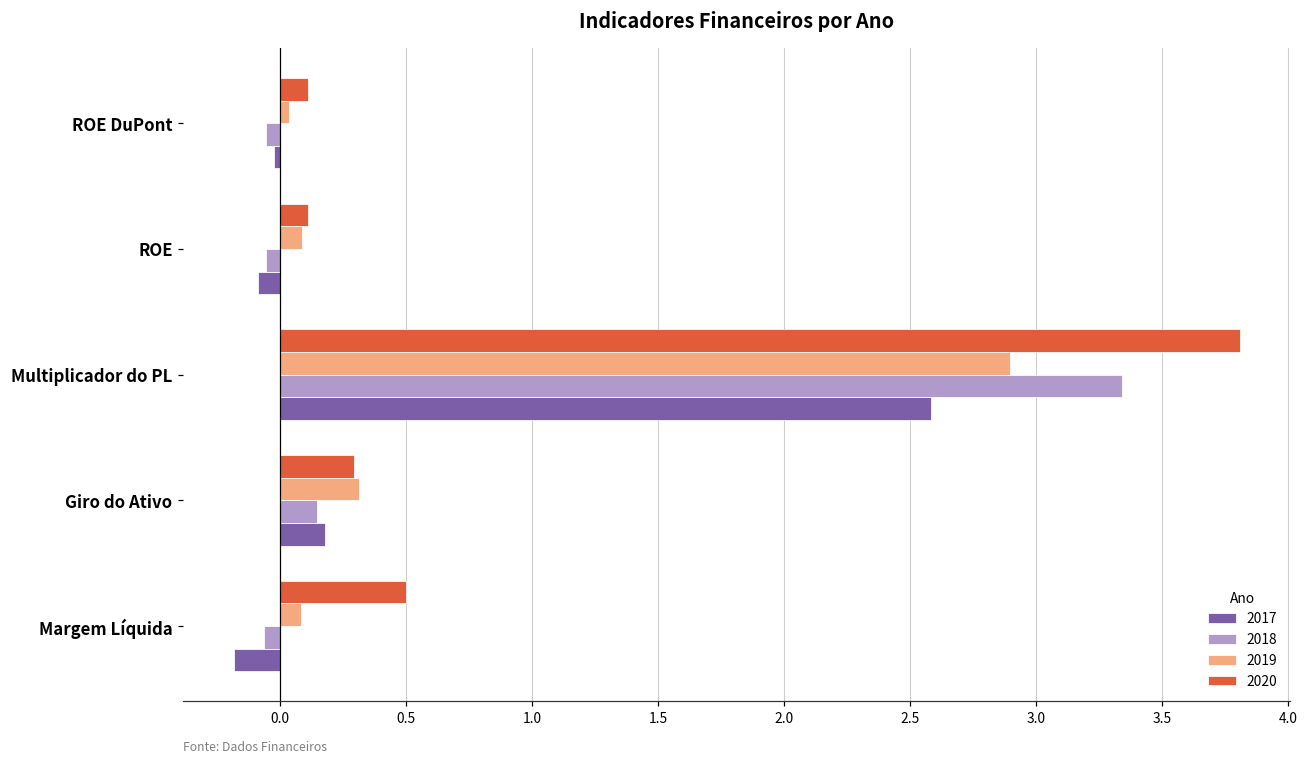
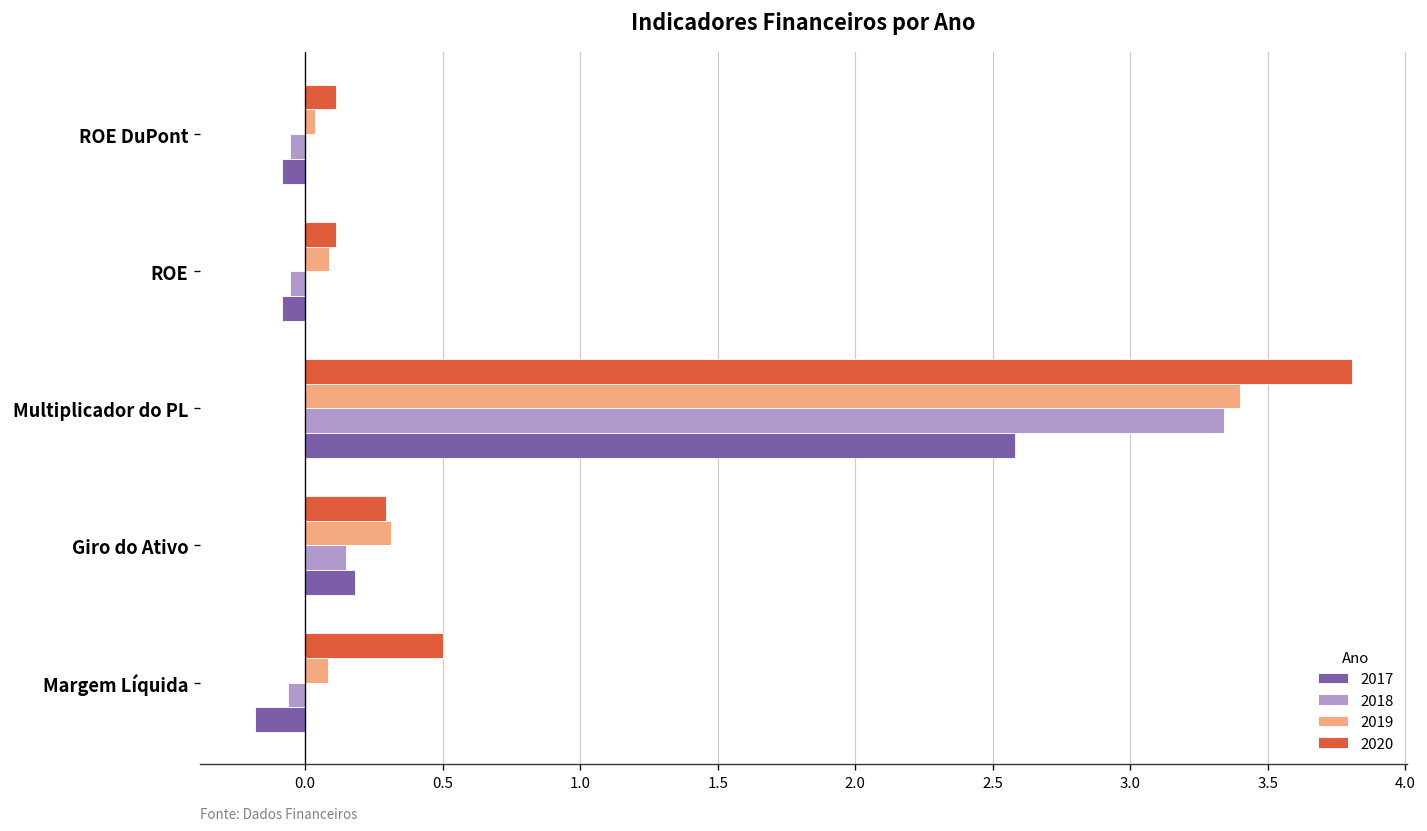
2017, ROE DuPont: -0.02 -> -0.09
2019, Multiplicador do PL: 2.89 -> 3.40
